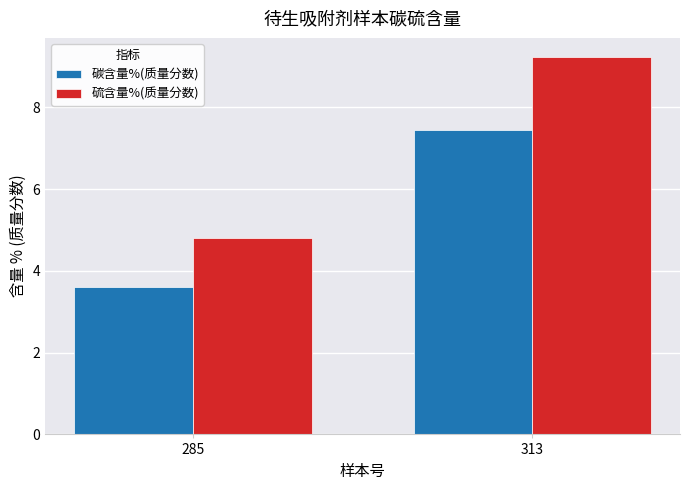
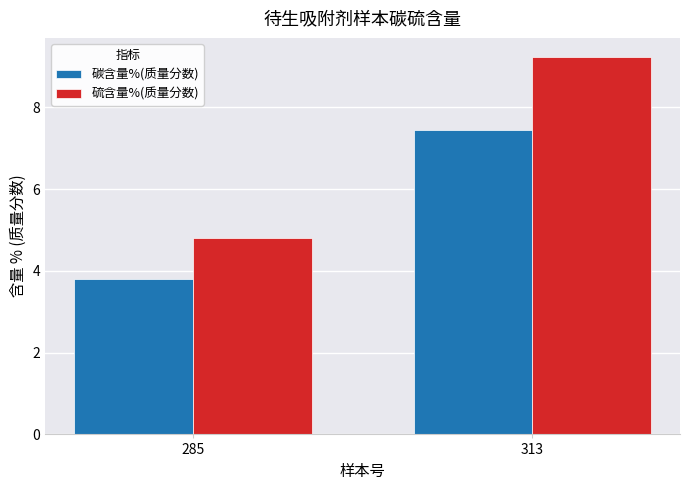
碳含量%(质量分数), 285: 3.6 -> 3.8
